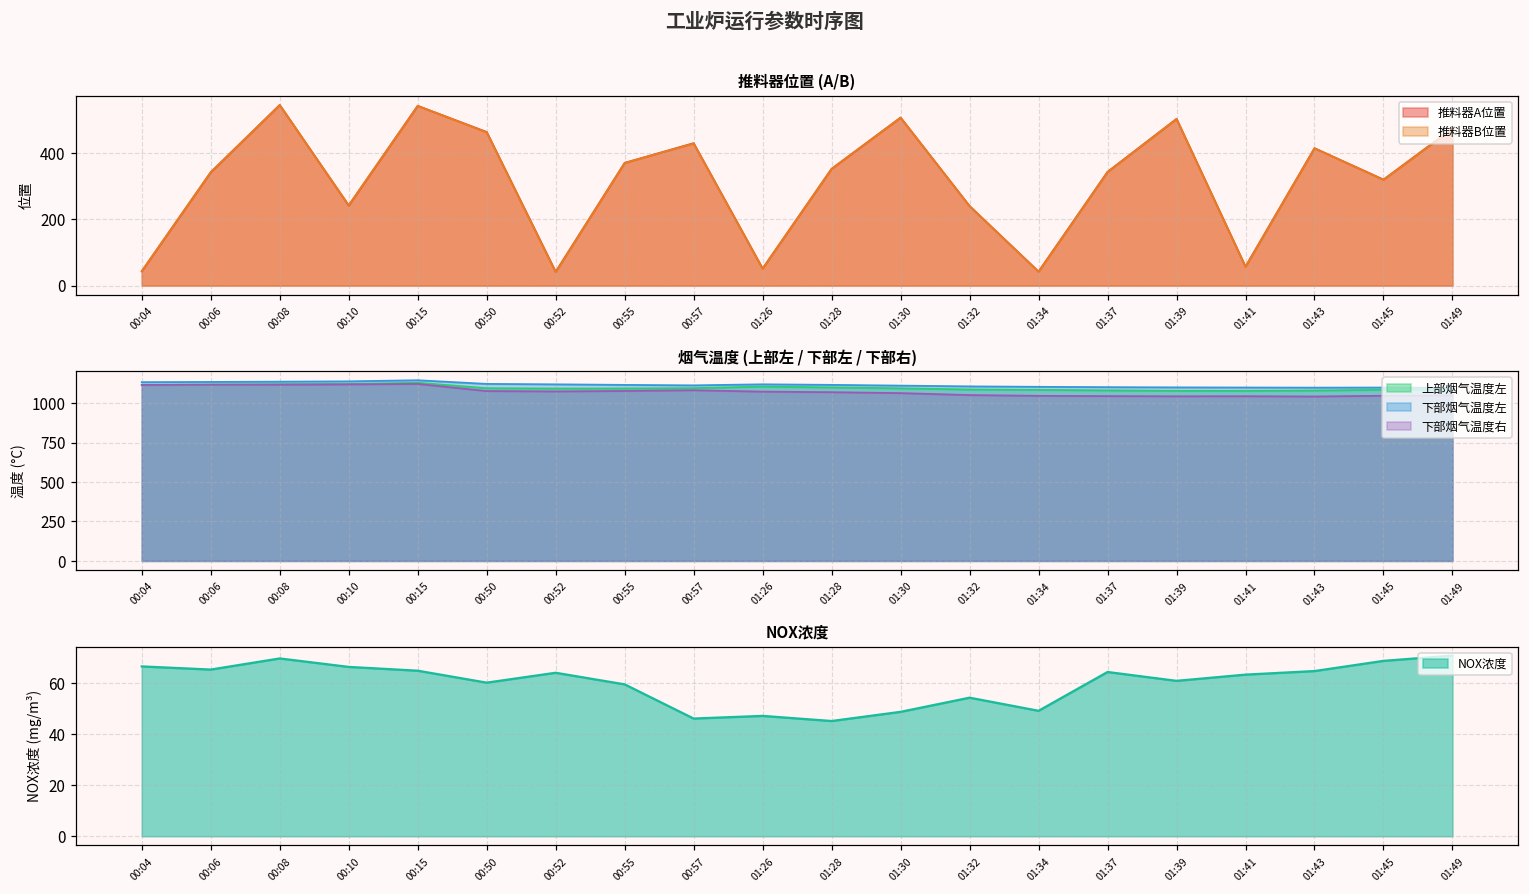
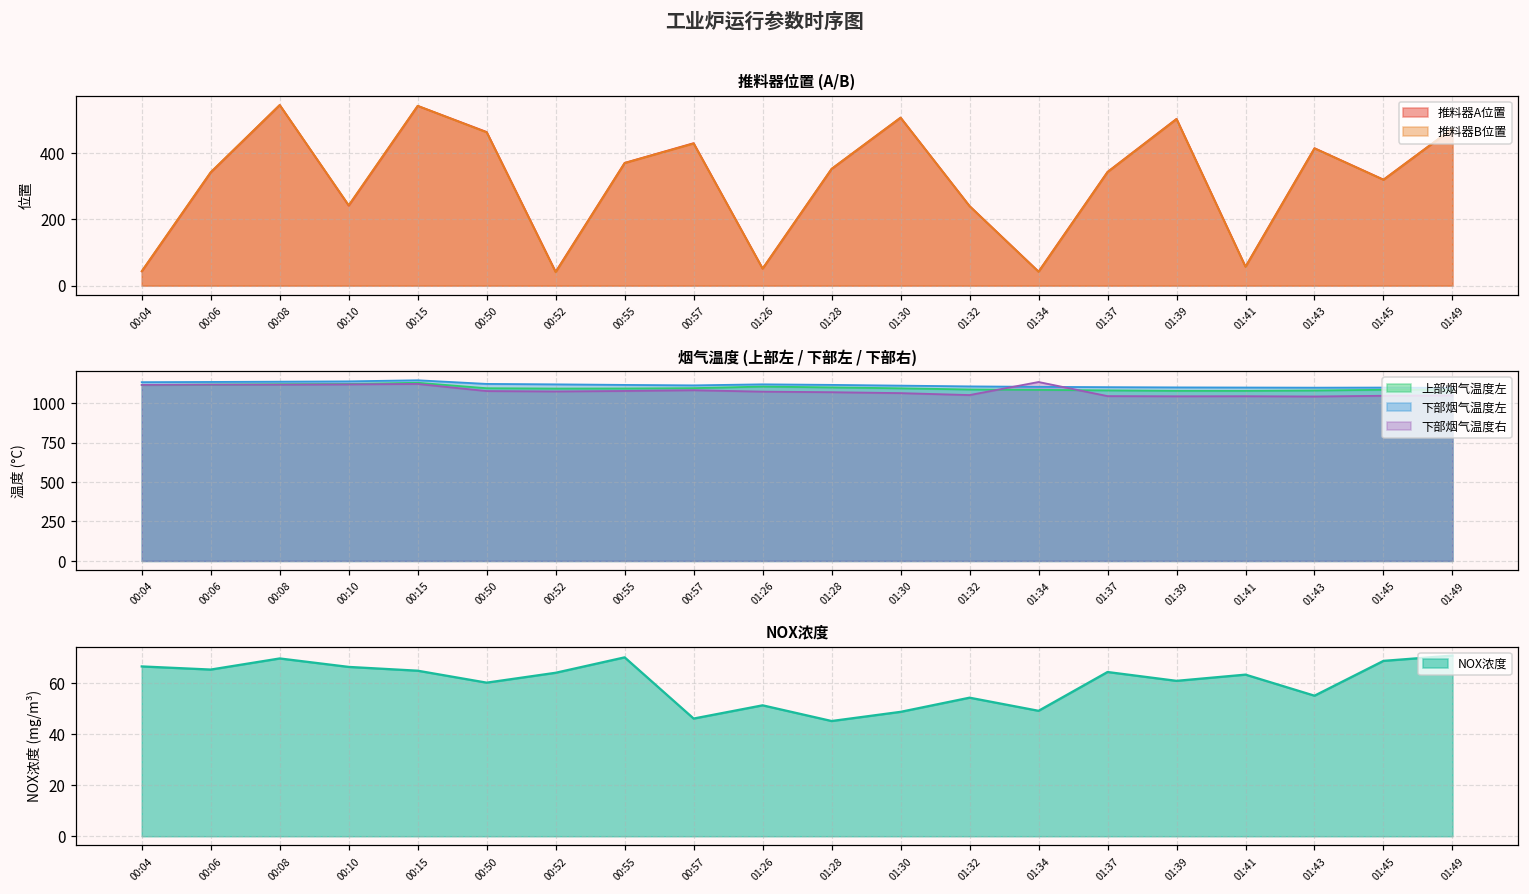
烟气温度 (上部左 / 下部左 / 下部右), 下部烟气温度右, 01:34: 1050 -> 1130
NOX浓度, 00:55: 60 -> 70
NOX浓度, 01:26: 47 -> 51
NOX浓度, 01:43: 65 -> 55
